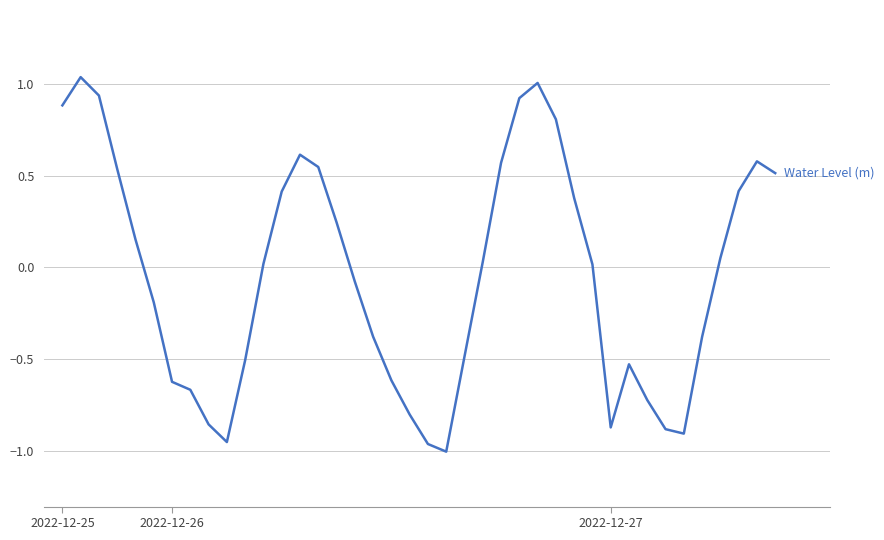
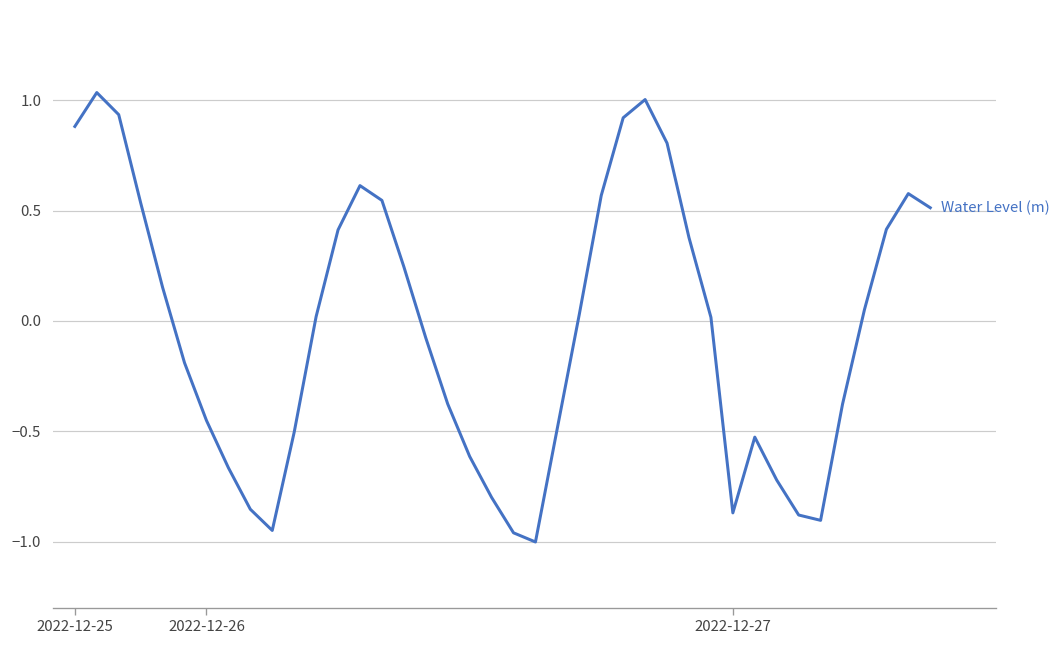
2022-12-26: -0.62 -> -0.45
